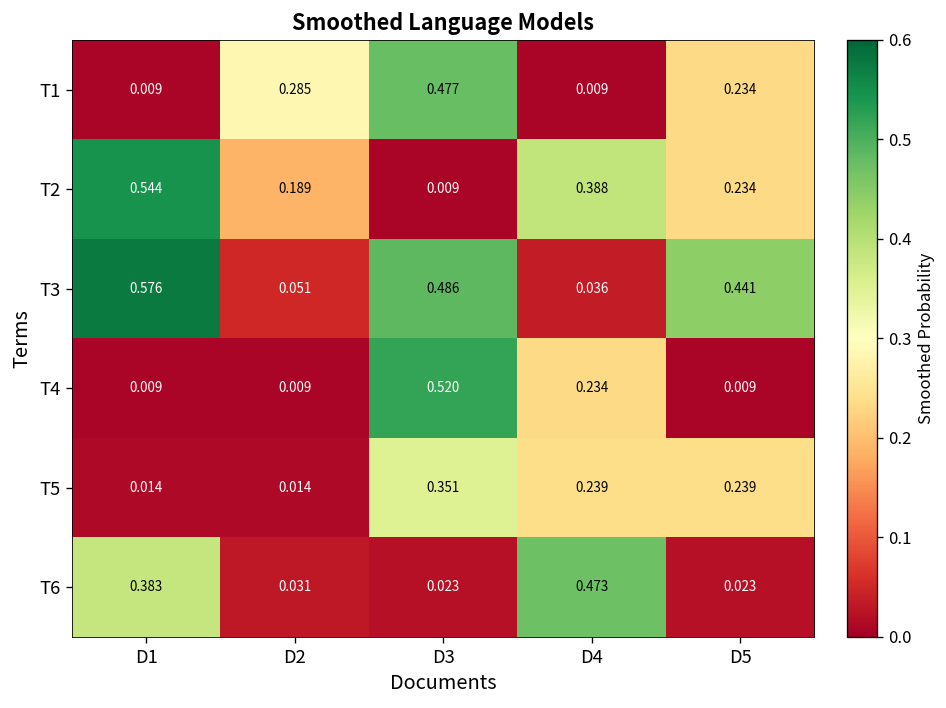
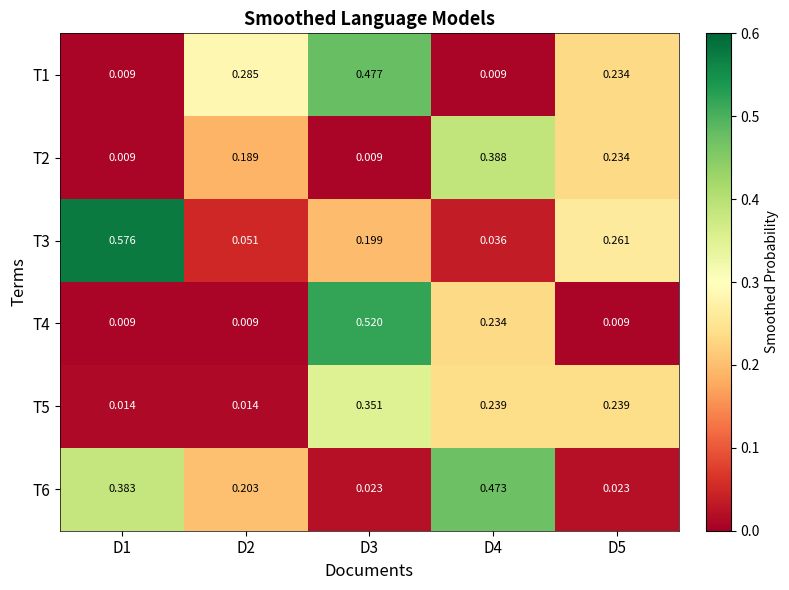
T2, D1: 0.544 -> 0.009
T3, D3: 0.486 -> 0.199
T3, D5: 0.441 -> 0.261
T6, D2: 0.031 -> 0.203
